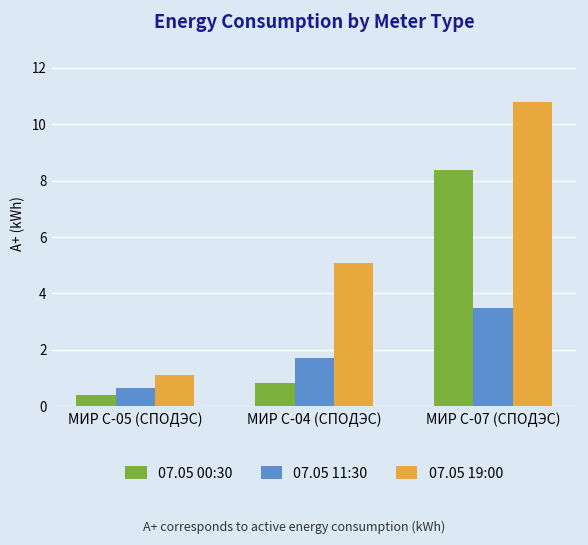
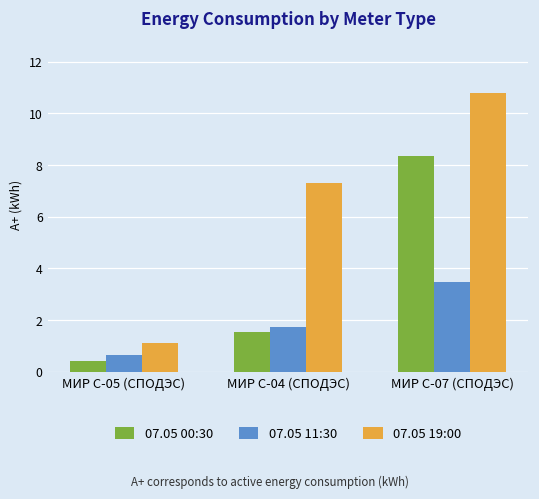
07.05 00:30, МИР С-04 (СПОДЭС): 0.8 -> 1.6
07.05 19:00, МИР С-04 (СПОДЭС): 5.1 -> 7.3
